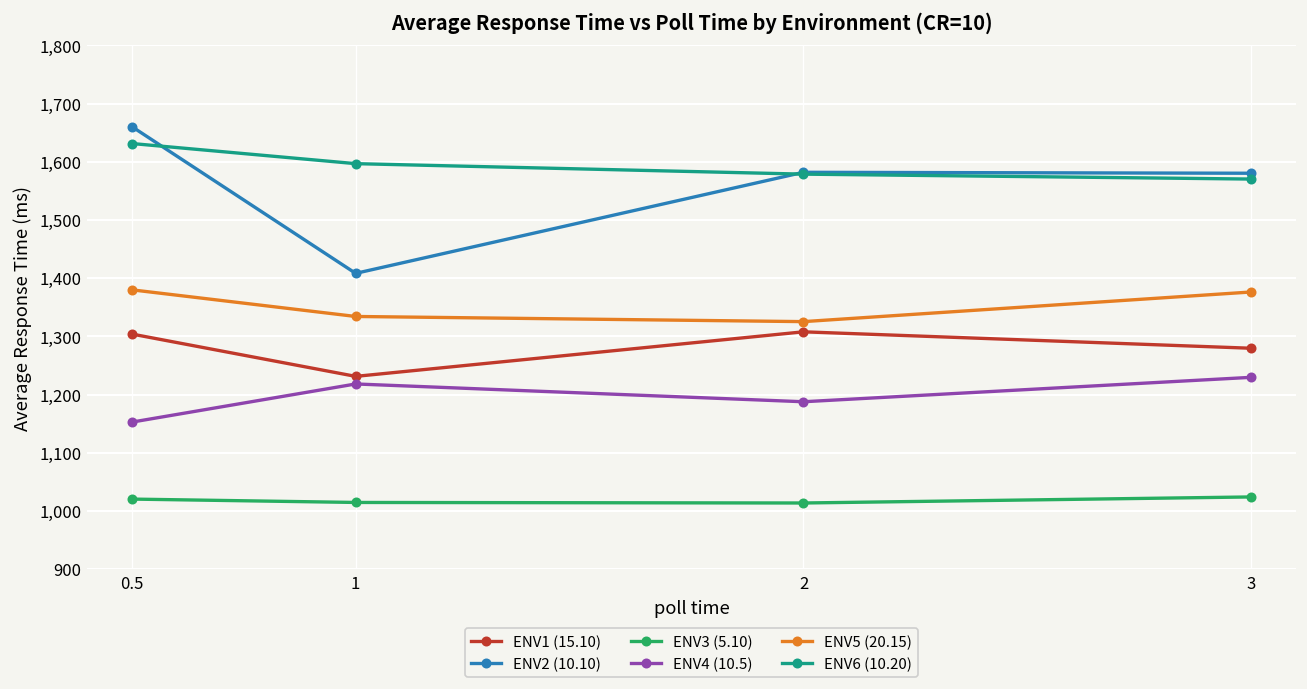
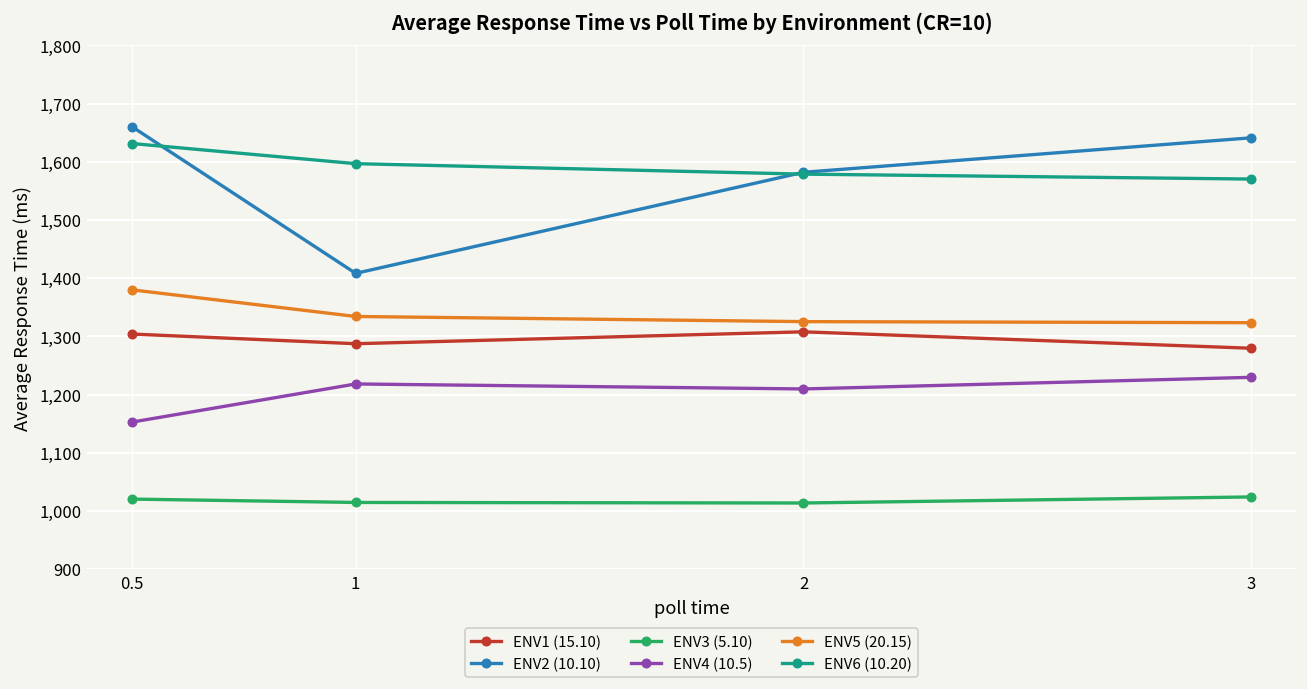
ENV1 (15.10), 1: 1,230 -> 1,290
ENV4 (10.5), 2: 1,190 -> 1,210
ENV2 (10.10), 3: 1,580 -> 1,640
ENV5 (20.15), 3: 1,380 -> 1,320
